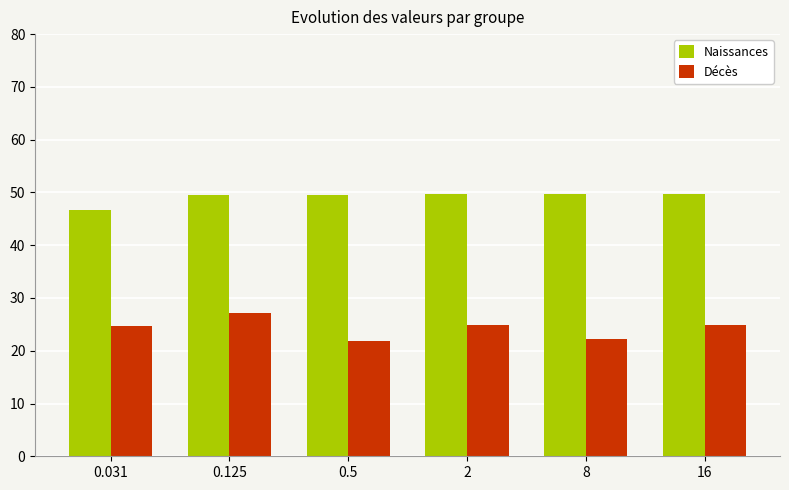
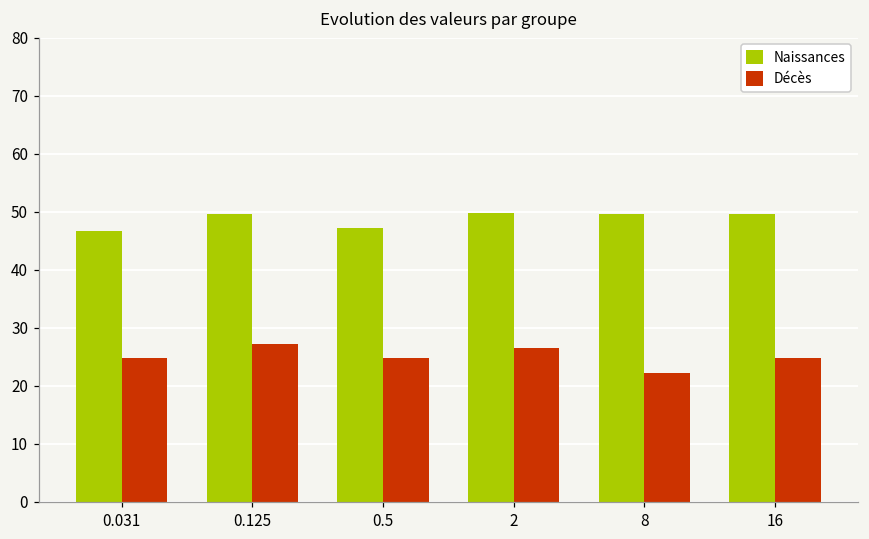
Naissances, 0.5: 50 -> 47
Décès, 0.5: 22 -> 25
Décès, 2: 25 -> 27
